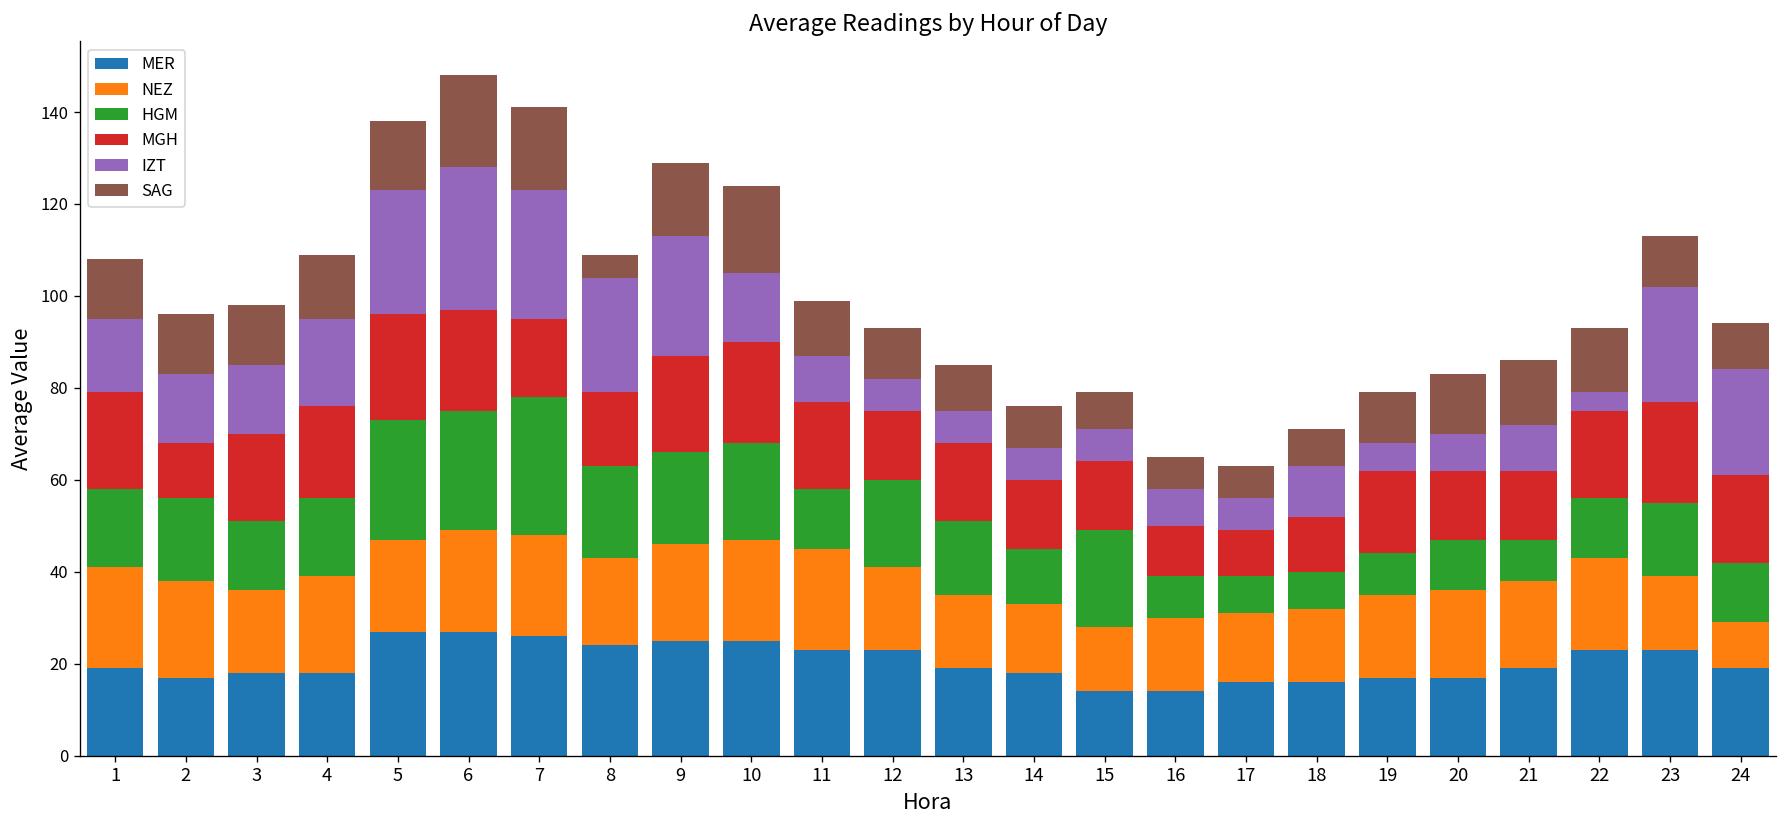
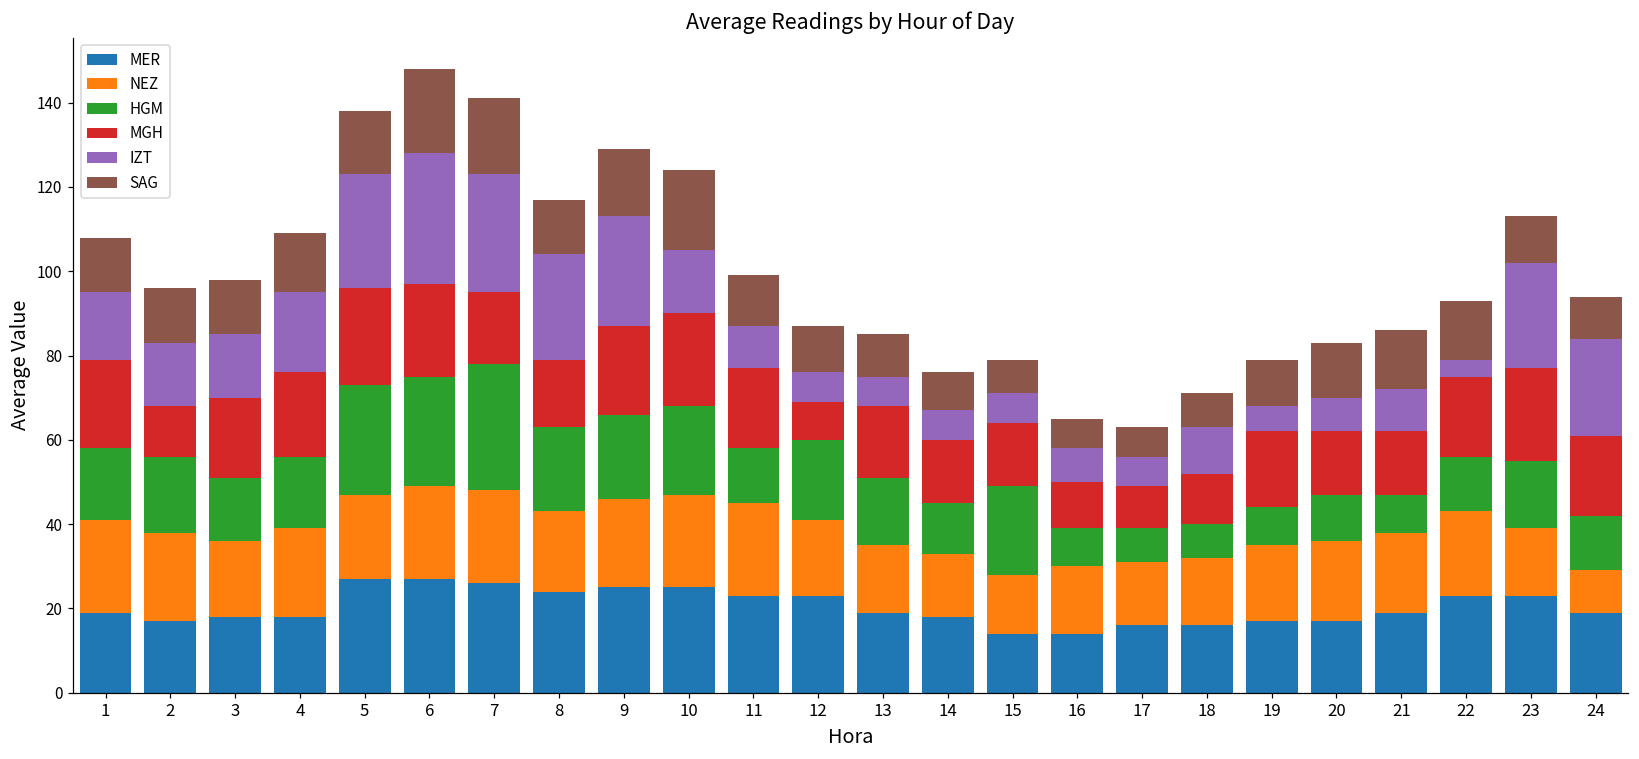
SAG, 8: 5 -> 13
MGH, 12: 15 -> 9
